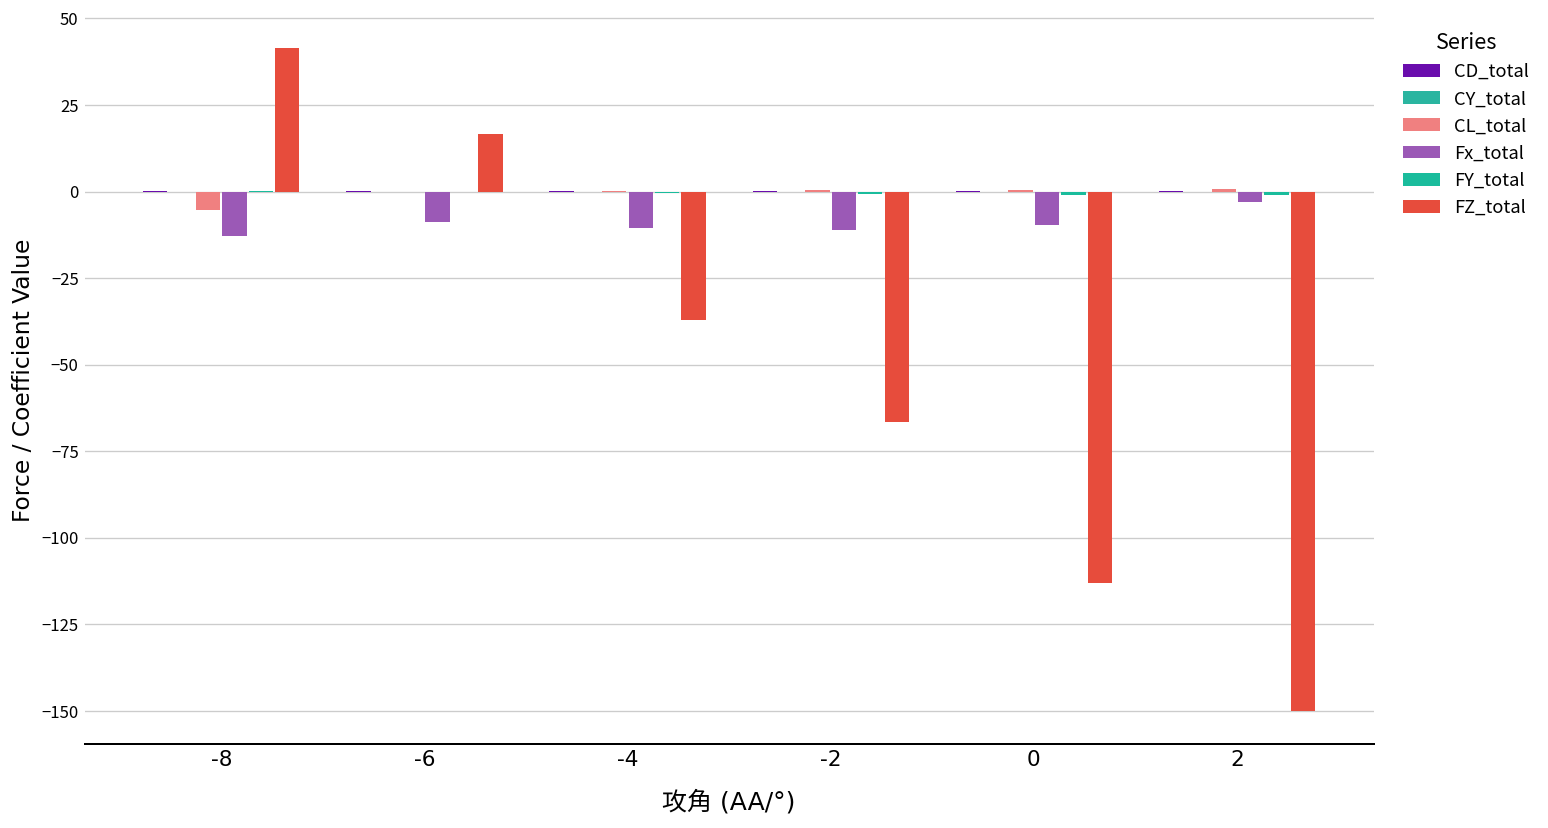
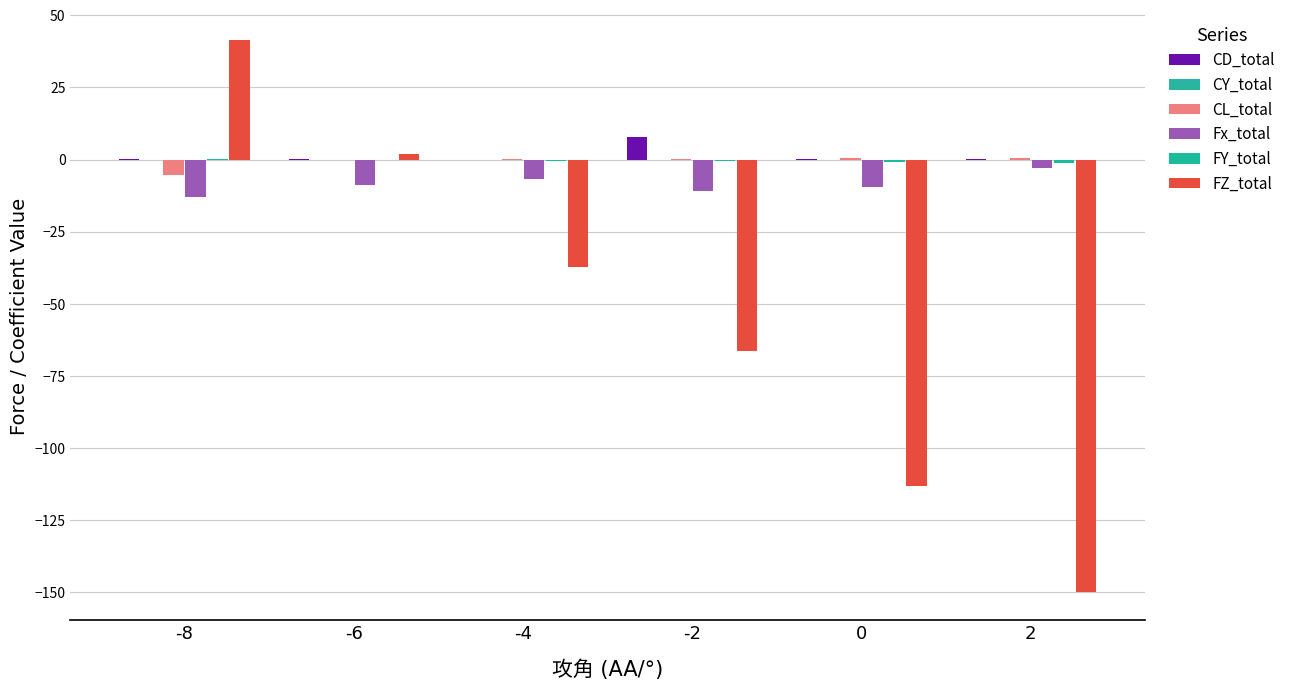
FZ_total, -6: 17 -> 2
Fx_total, -4: -11 -> -7
CD_total, -2: 0 -> 8
